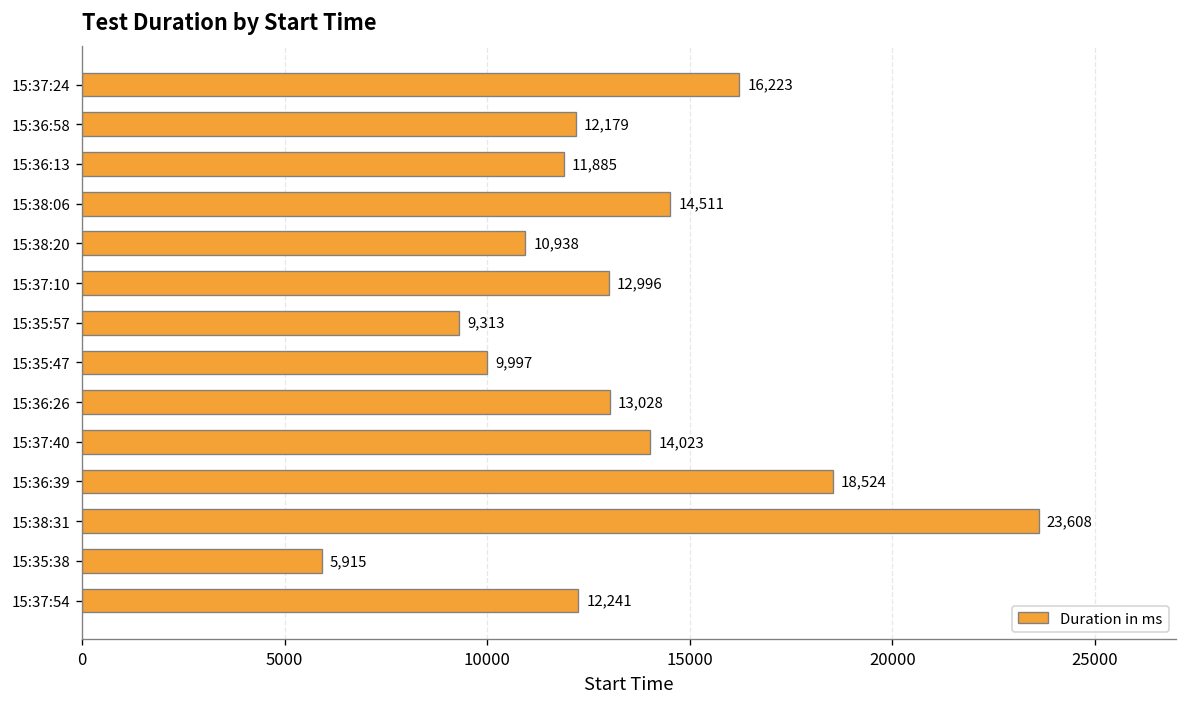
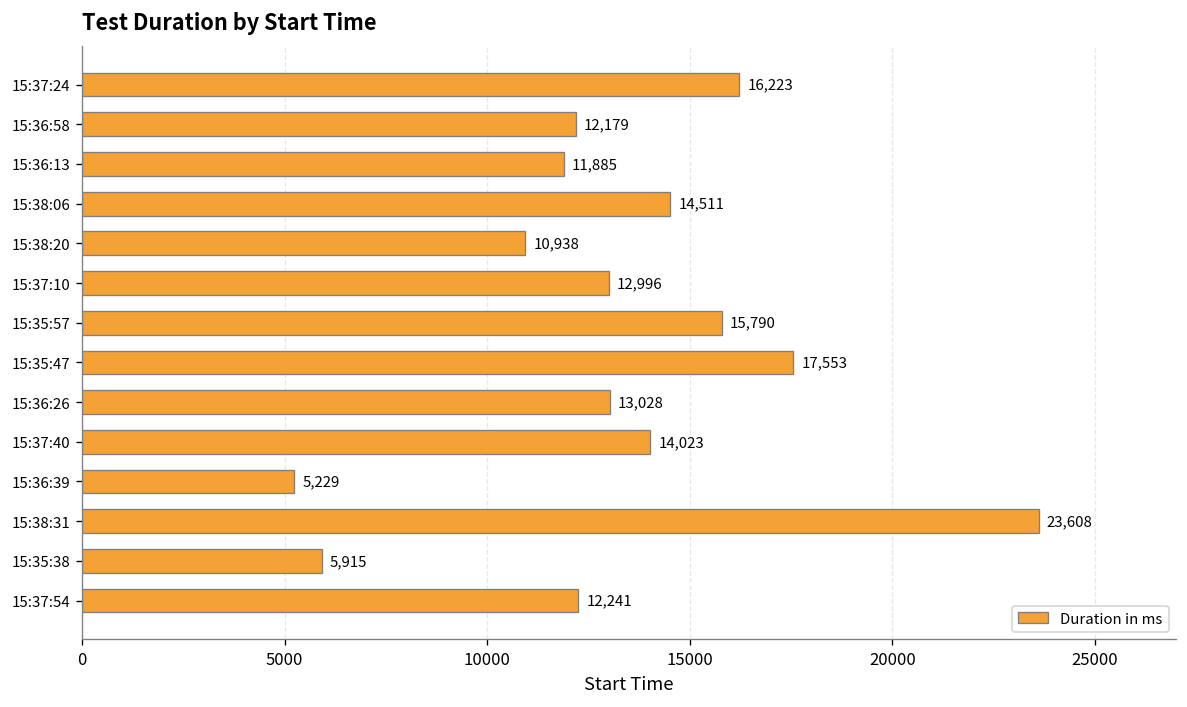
15:35:57: 9,313 -> 15,790
15:35:47: 9,997 -> 17,553
15:36:39: 18,524 -> 5,229
